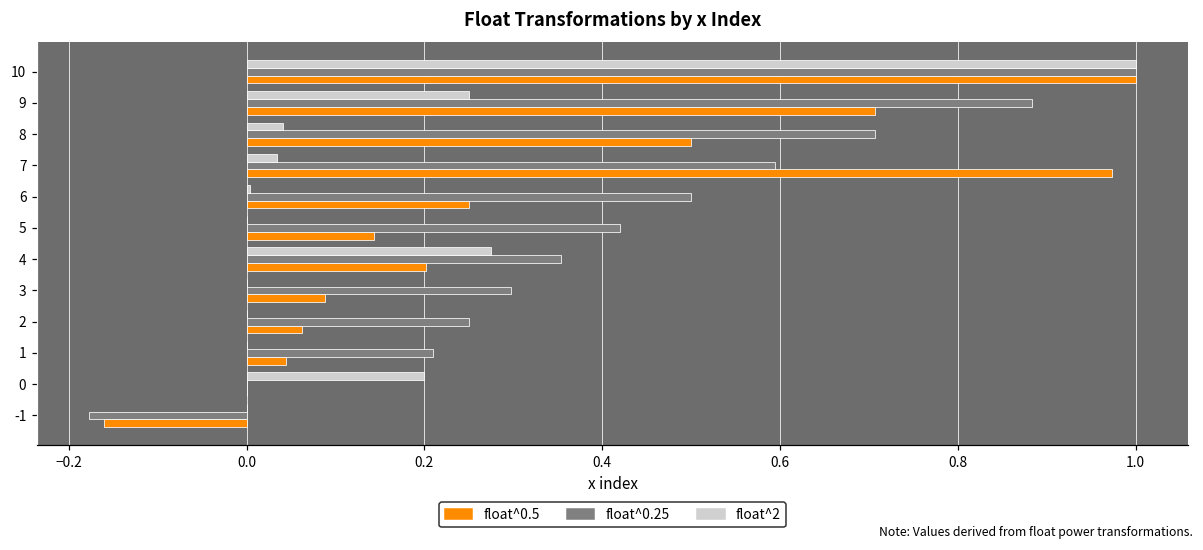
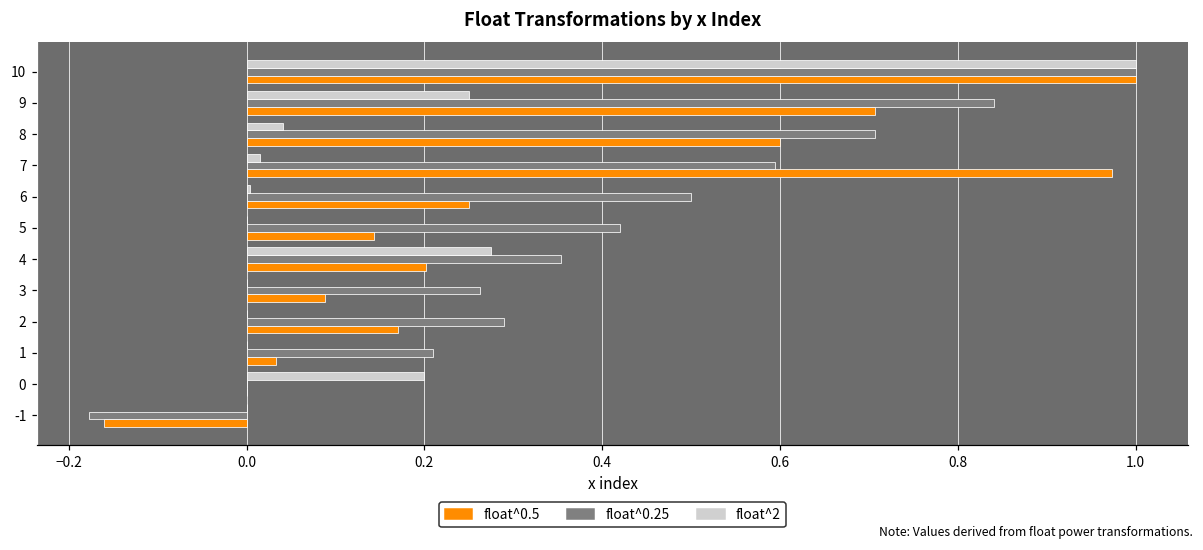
float^0.25, 9: 0.88 -> 0.84
float^0.5, 8: 0.5 -> 0.6
float^2, 7: 0.03 -> 0.02
float^0.25, 3: 0.30 -> 0.26
float^0.25, 2: 0.25 -> 0.29
float^0.5, 2: 0.06 -> 0.17
float^0.5, 1: 0.04 -> 0.03
